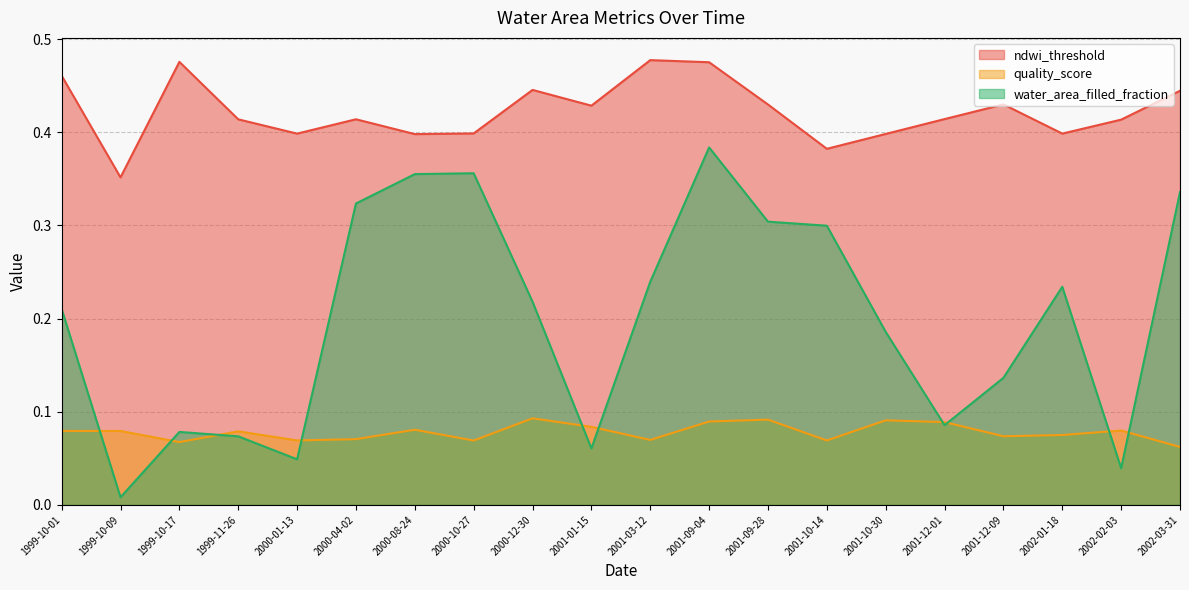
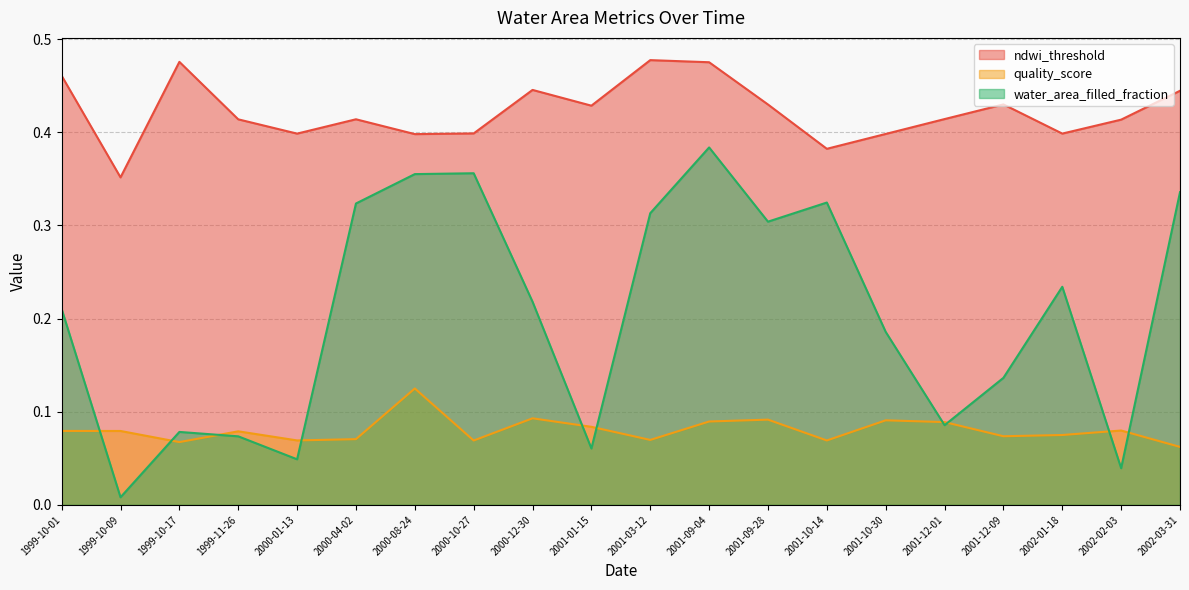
quality_score, 2000-08-24: 0.08 -> 0.12
water_area_filled_fraction, 2001-03-12: 0.24 -> 0.31
water_area_filled_fraction, 2001-10-14: 0.30 -> 0.32
